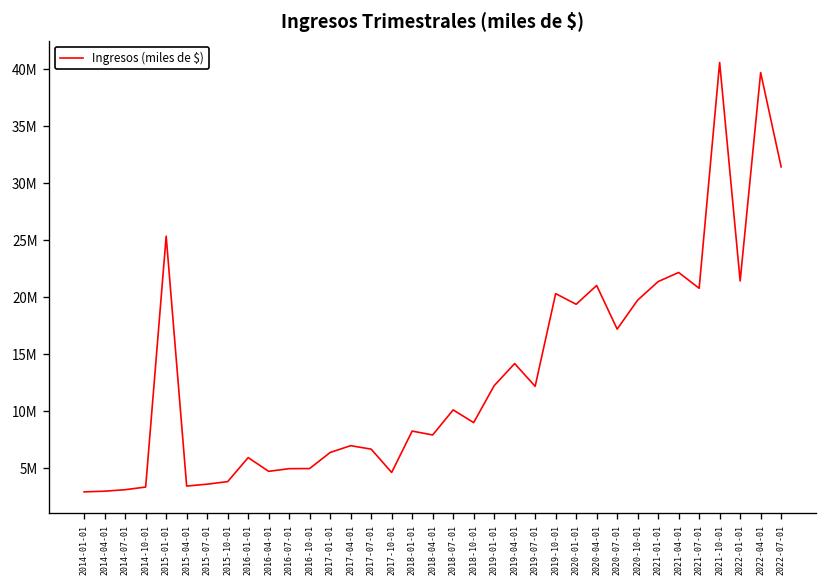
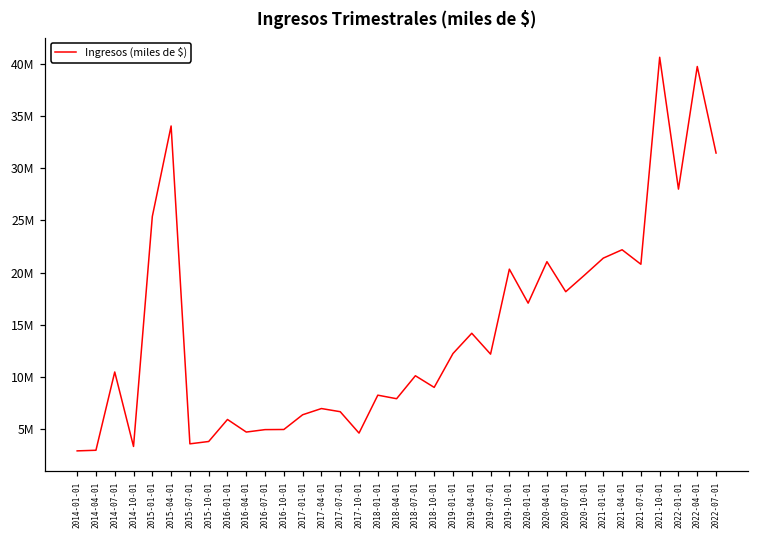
2014-07-01: 3000000 -> 10000000
2015-04-01: 3000000 -> 34000000
2020-01-01: 19000000 -> 17000000
2020-07-01: 17000000 -> 18000000
2022-01-01: 21000000 -> 28000000
